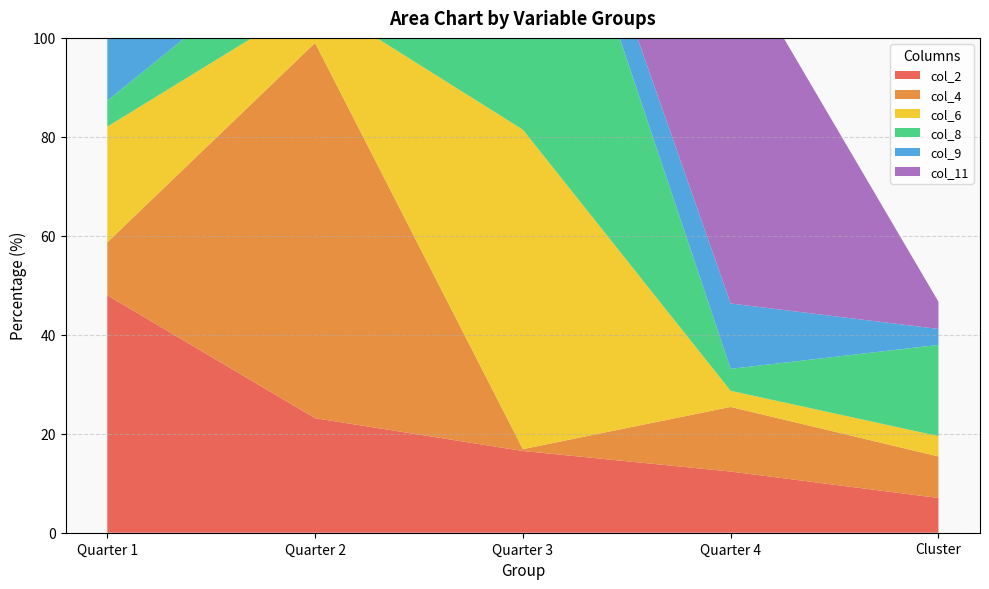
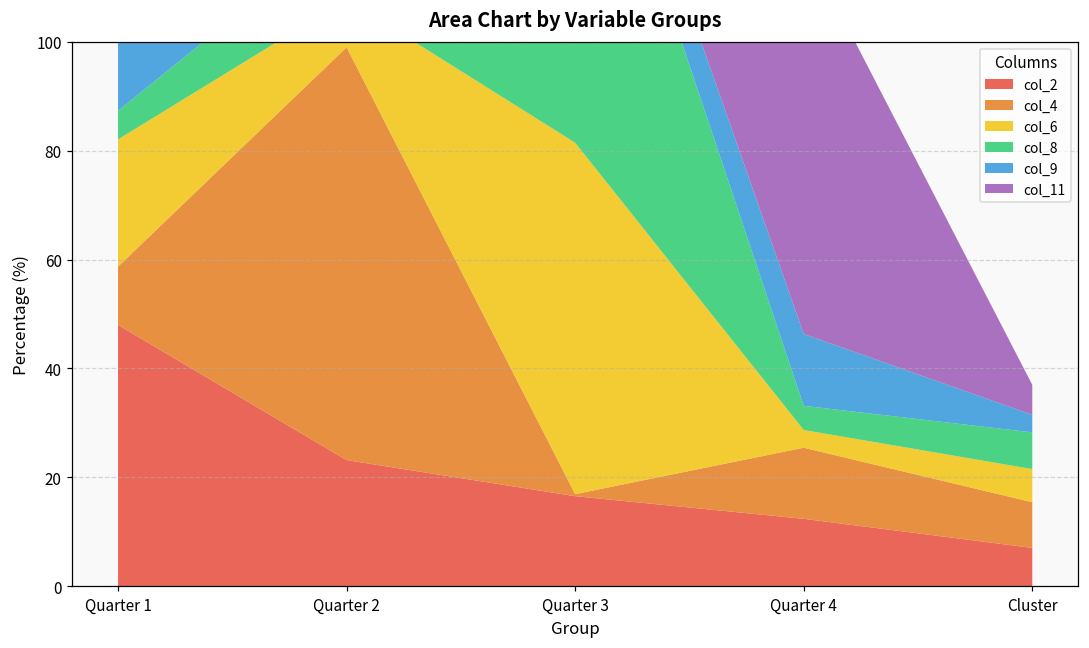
col_6, Cluster: 4 -> 6
col_8, Cluster: 18 -> 7
